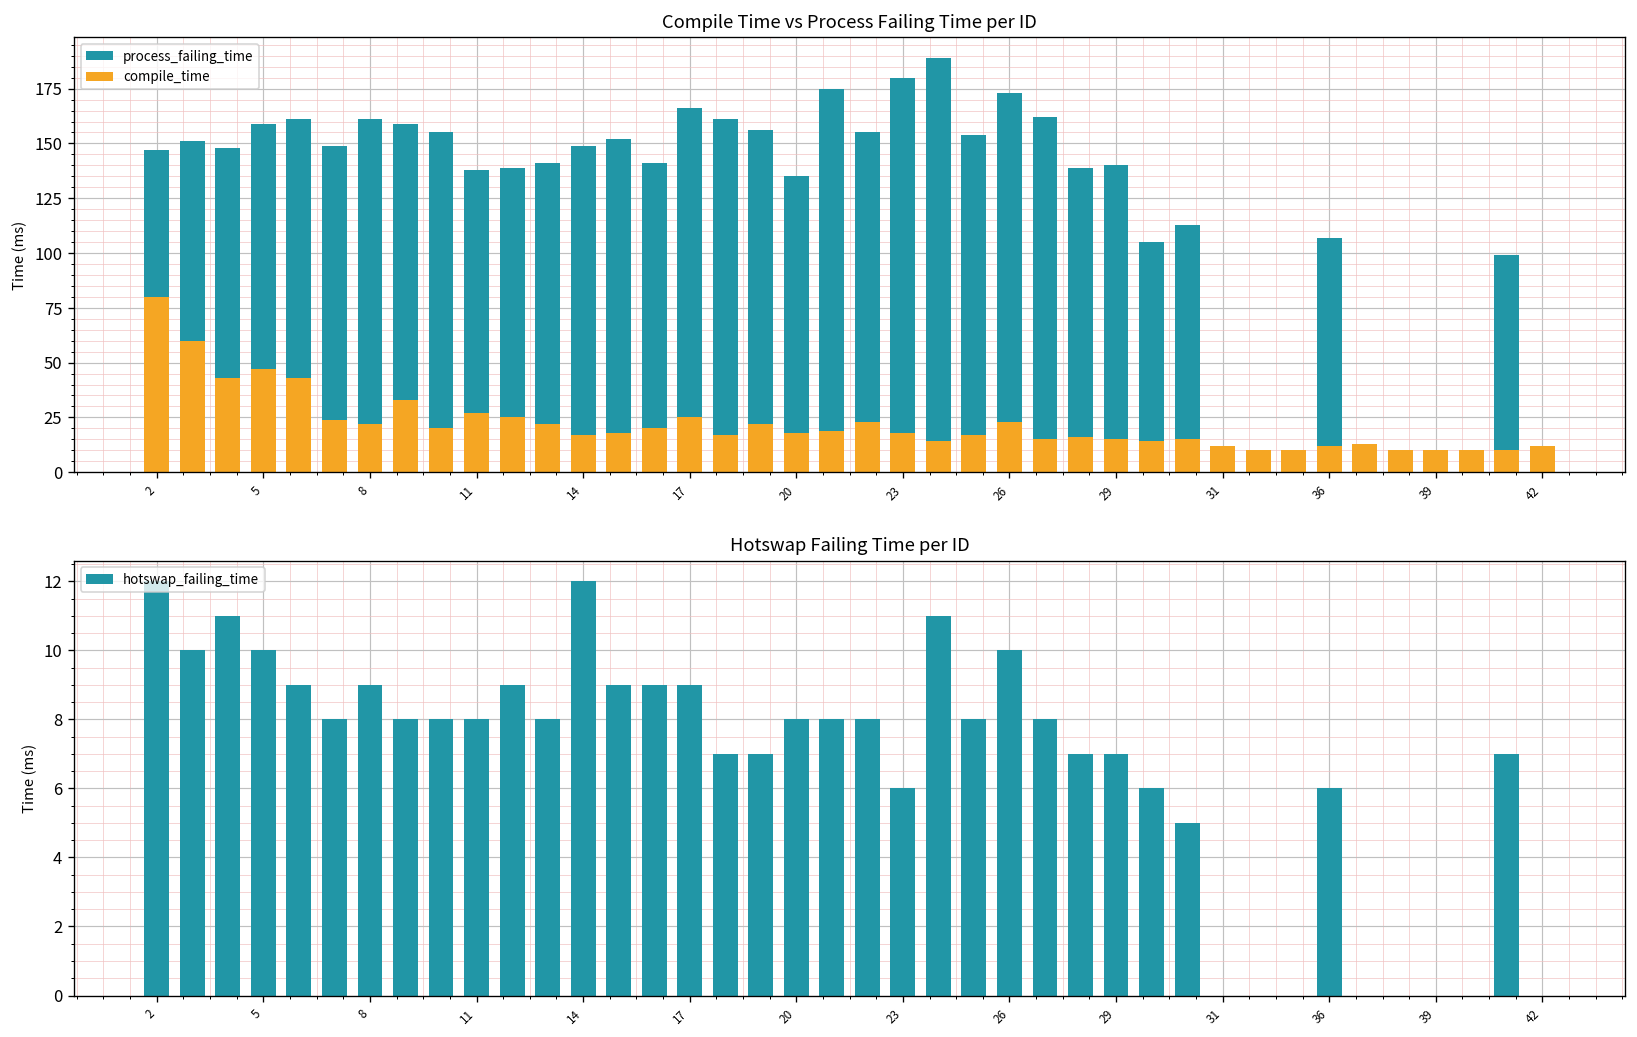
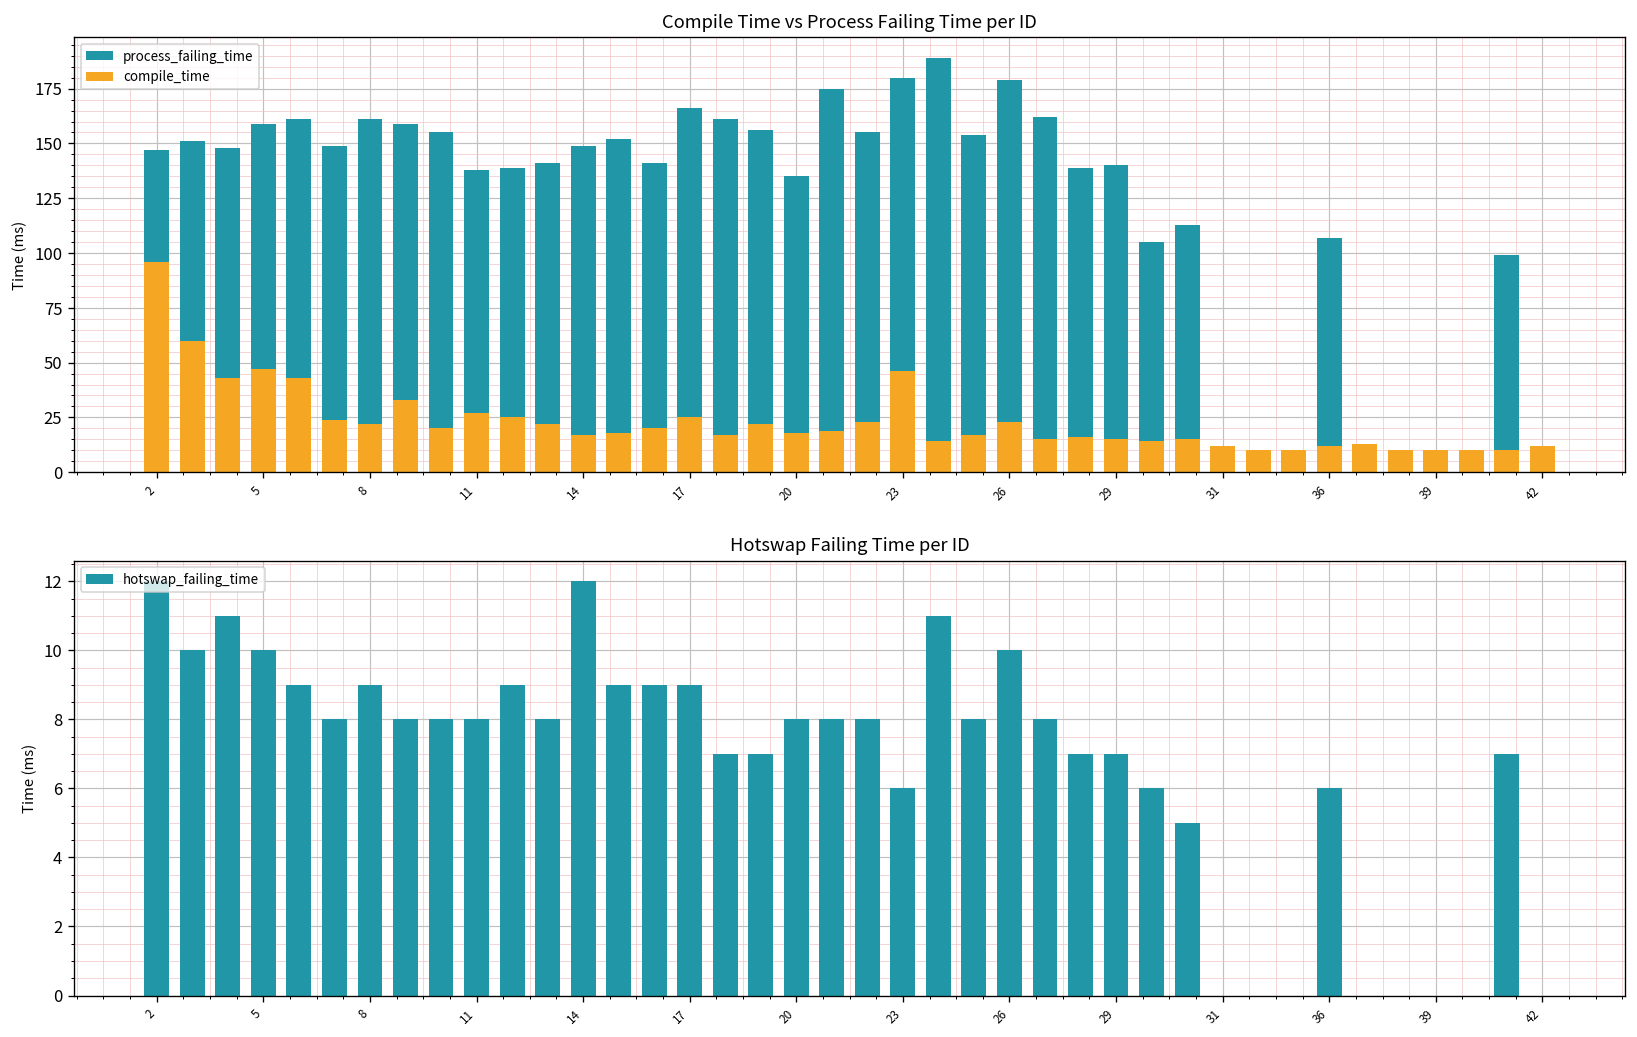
Compile Time vs Process Failing Time per ID, compile_time, 2: 80 -> 96
Compile Time vs Process Failing Time per ID, compile_time, 23: 18 -> 46
Compile Time vs Process Failing Time per ID, process_failing_time, 26: 173 -> 179
